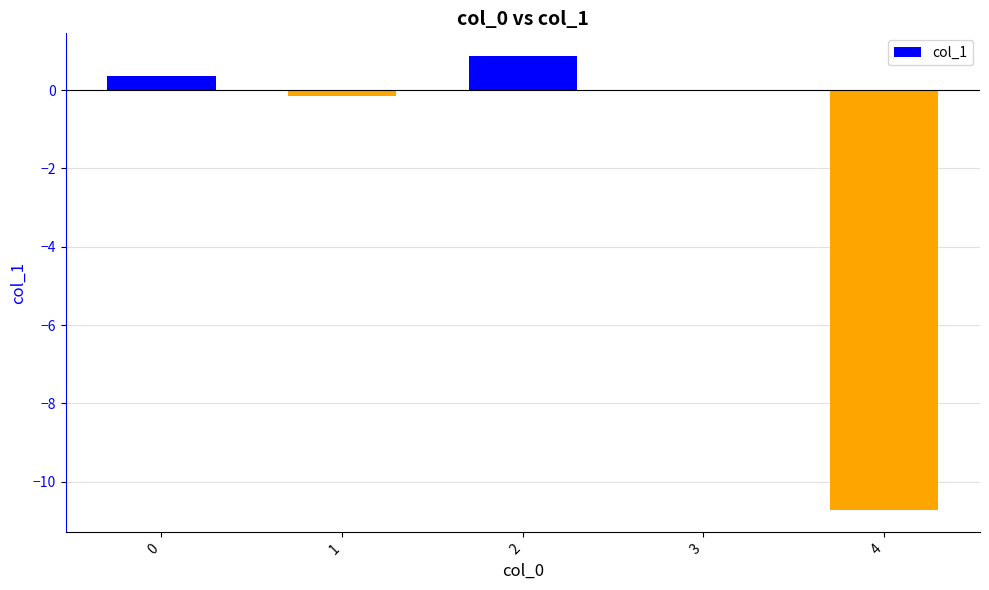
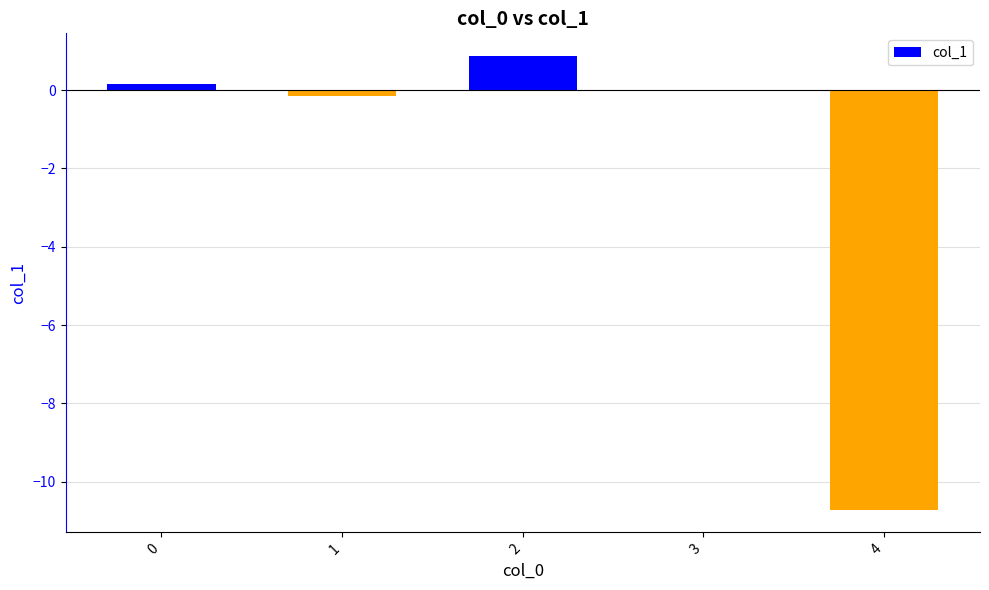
0: 0.4 -> 0.2
